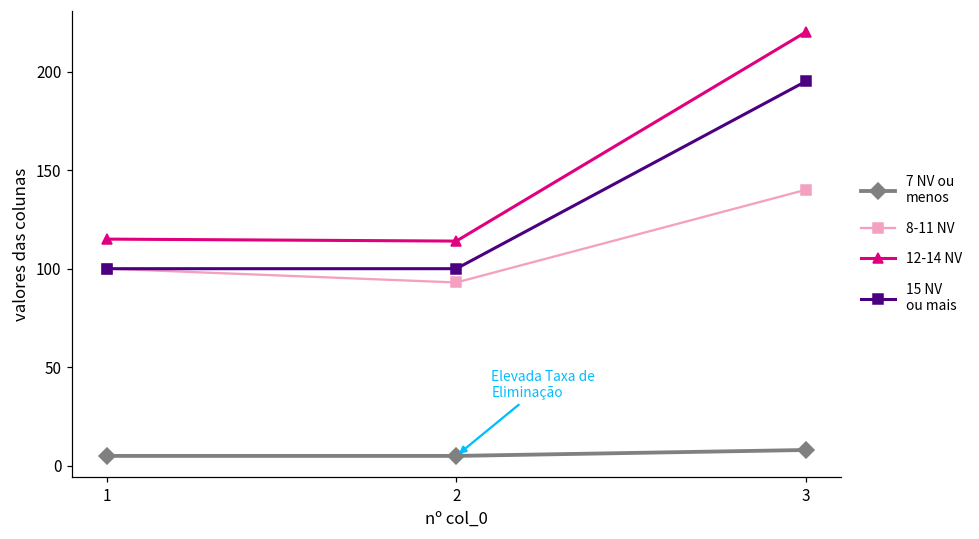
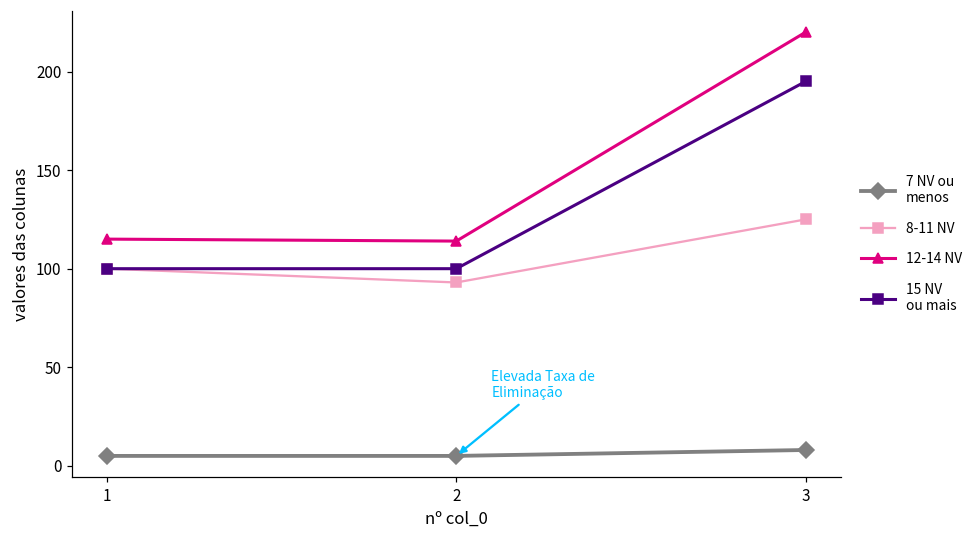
8-11 NV, 3: 140 -> 125
